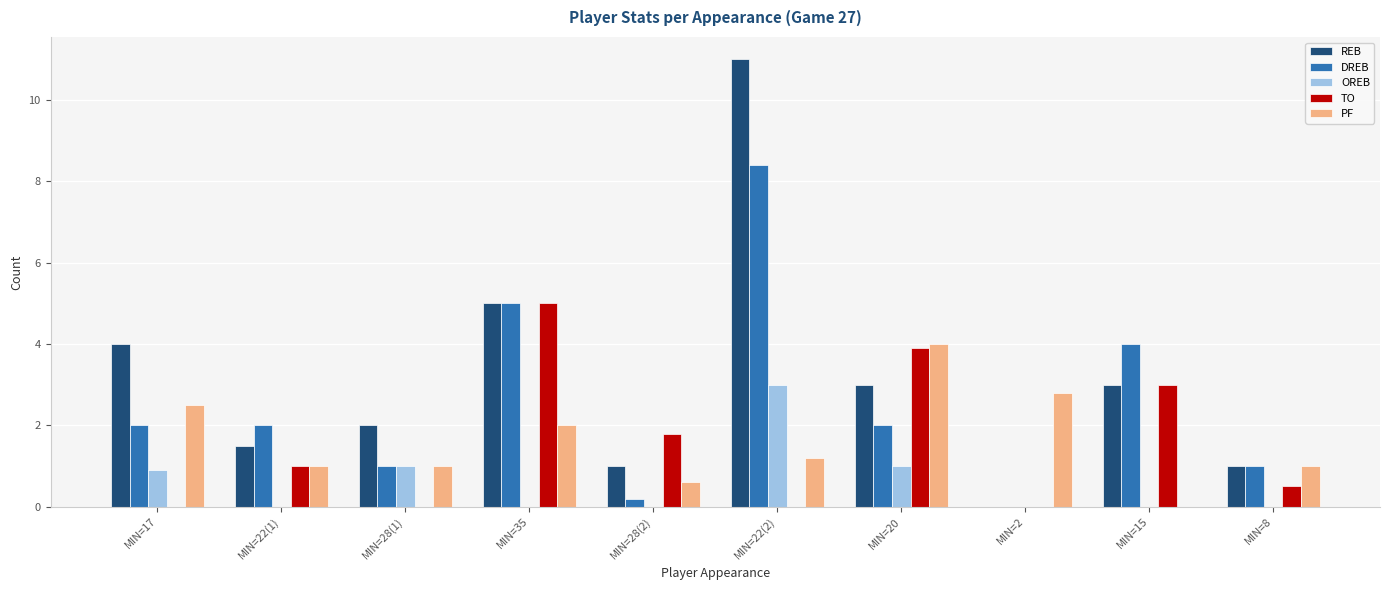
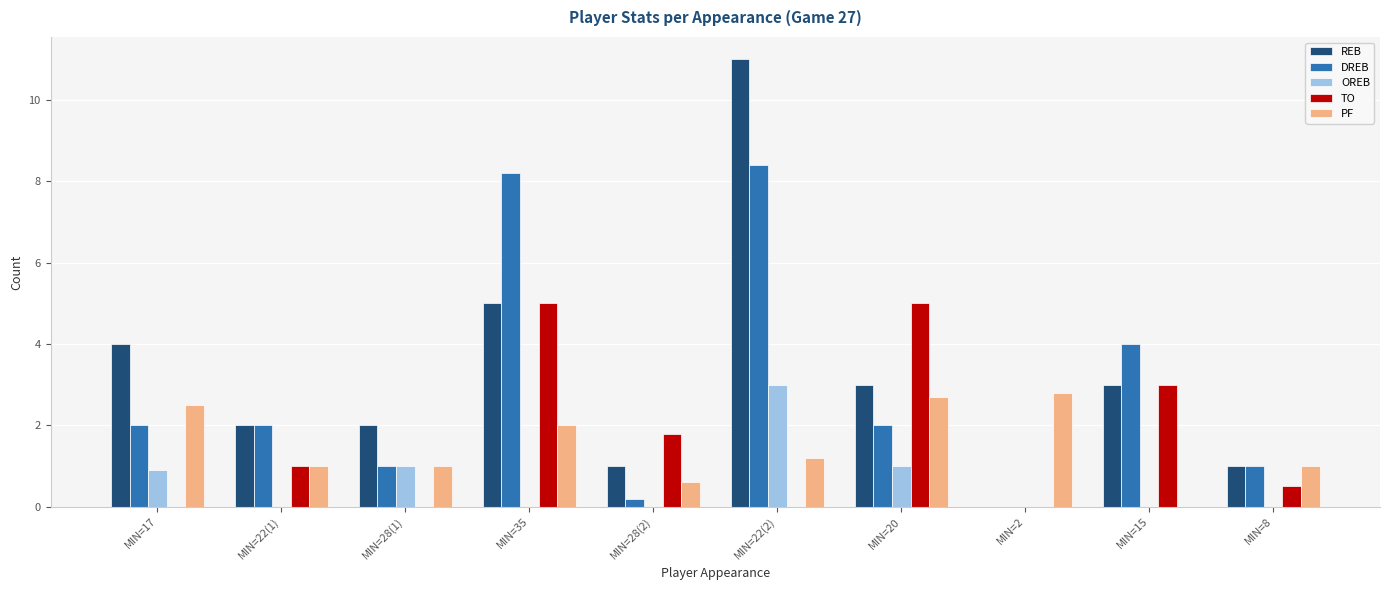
REB, MIN=22(1): 1.5 -> 2.0
DREB, MIN=35: 5.0 -> 8.2
TO, MIN=20: 3.9 -> 5.0
PF, MIN=20: 4.0 -> 2.7
